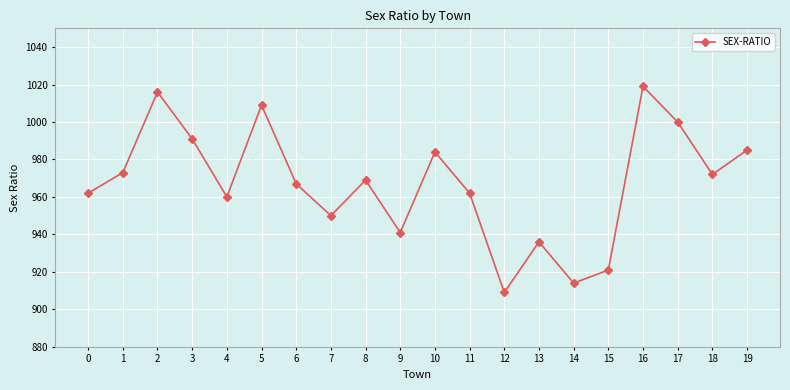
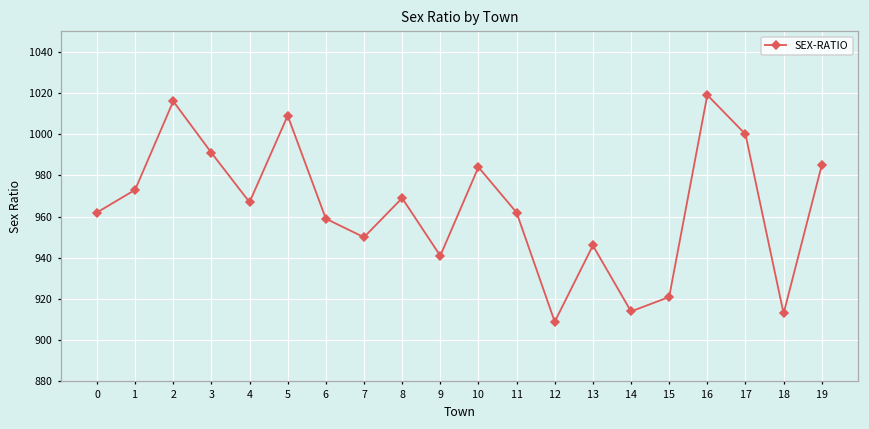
4: 960 -> 967
6: 967 -> 959
13: 936 -> 946
18: 972 -> 913
